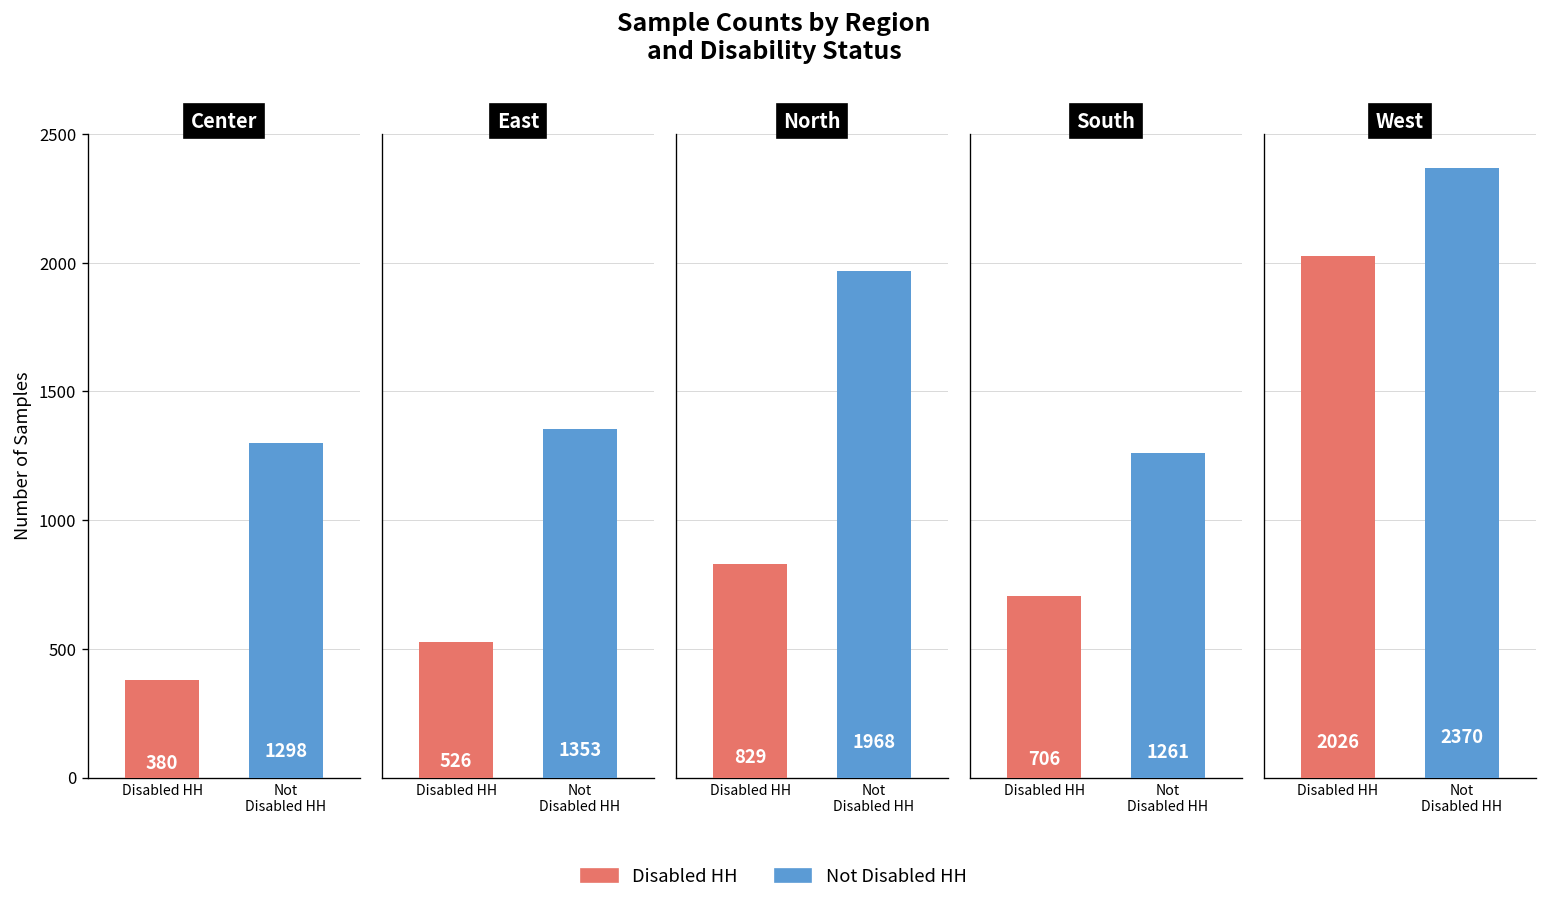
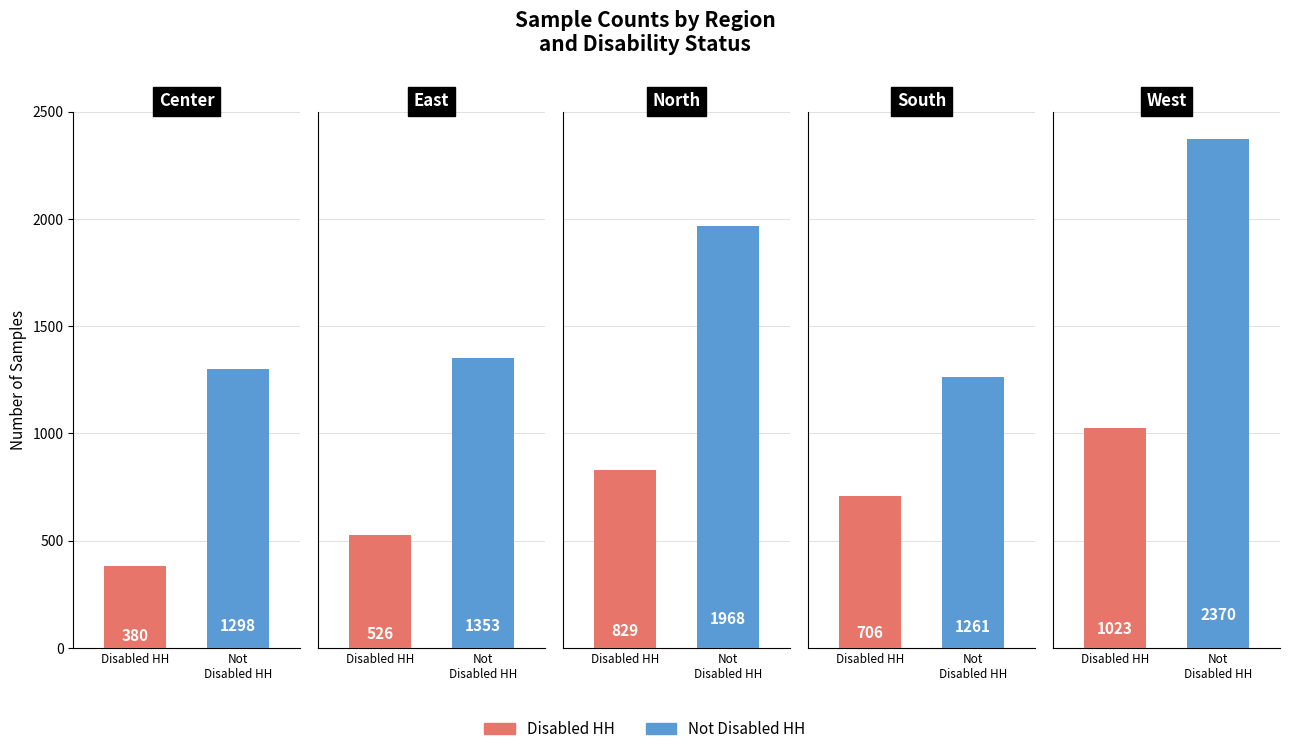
West, Disabled HH: 2026 -> 1023
